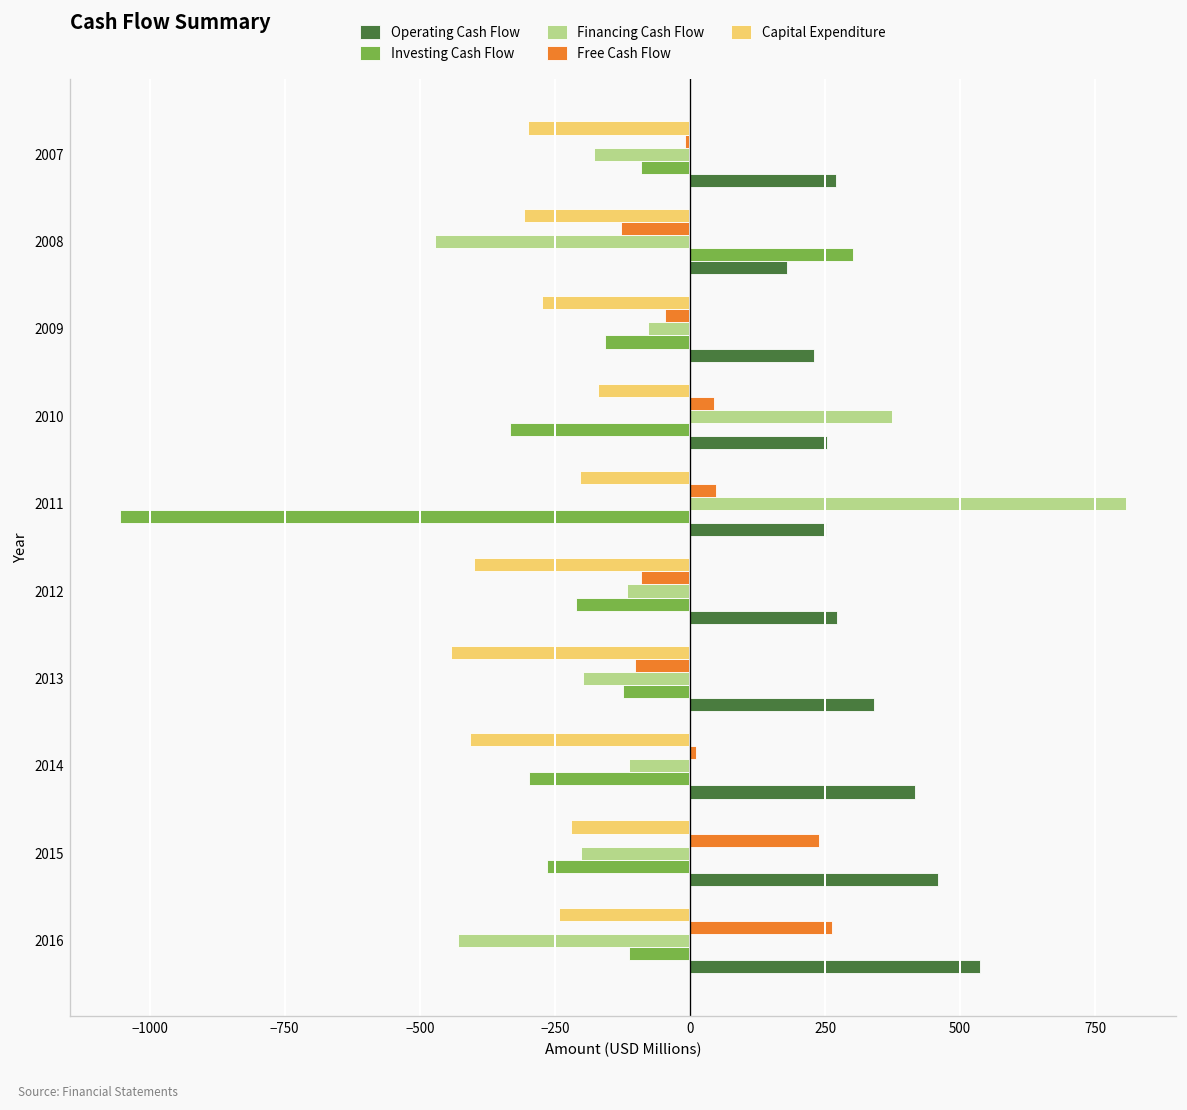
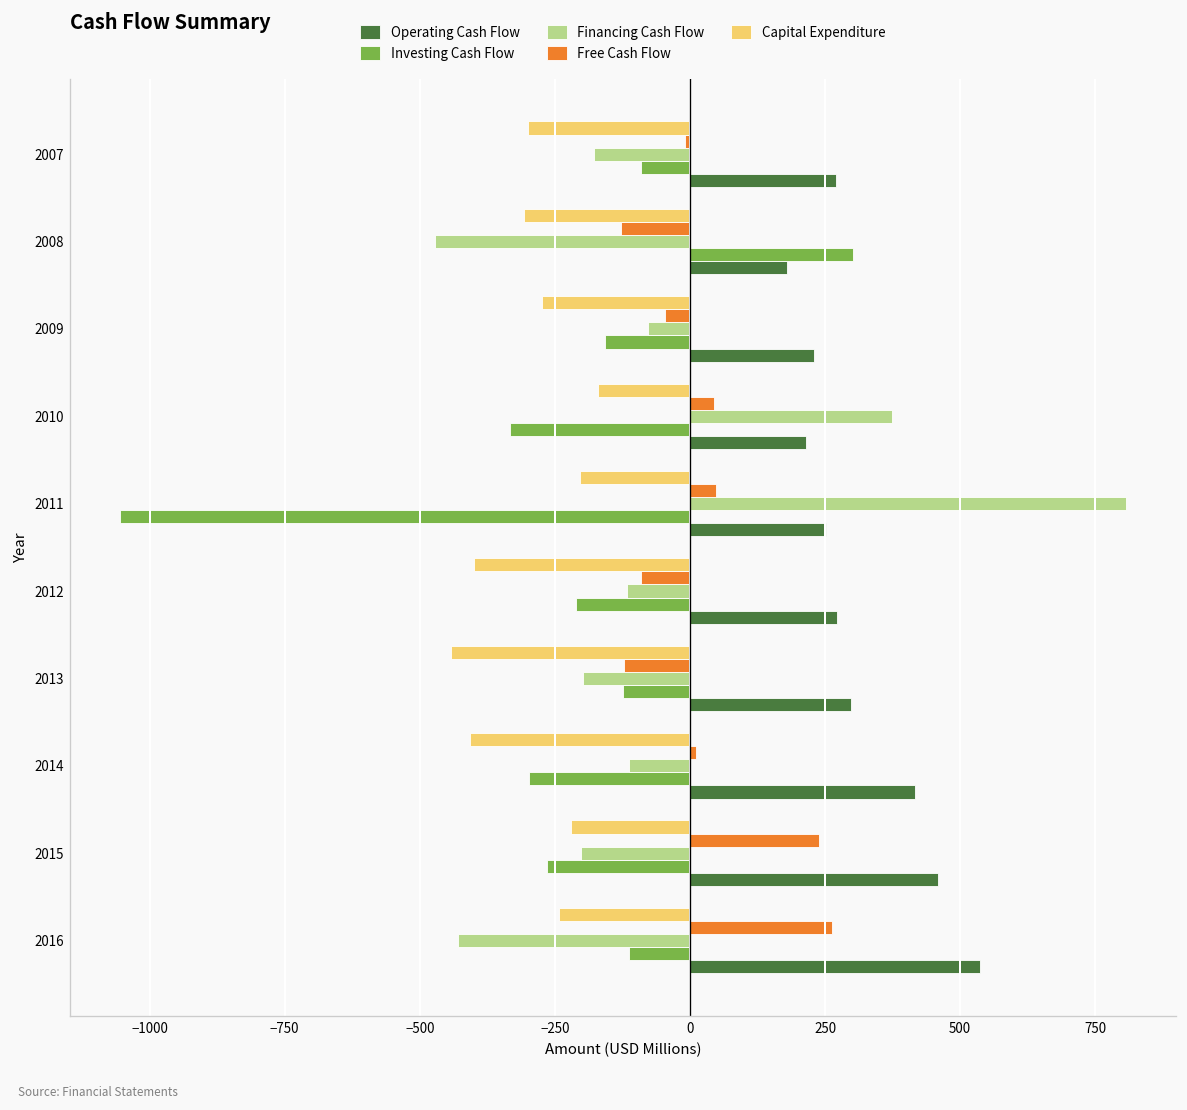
Operating Cash Flow, 2010: 250 -> 210
Free Cash Flow, 2013: -100 -> -120
Operating Cash Flow, 2013: 340 -> 300
